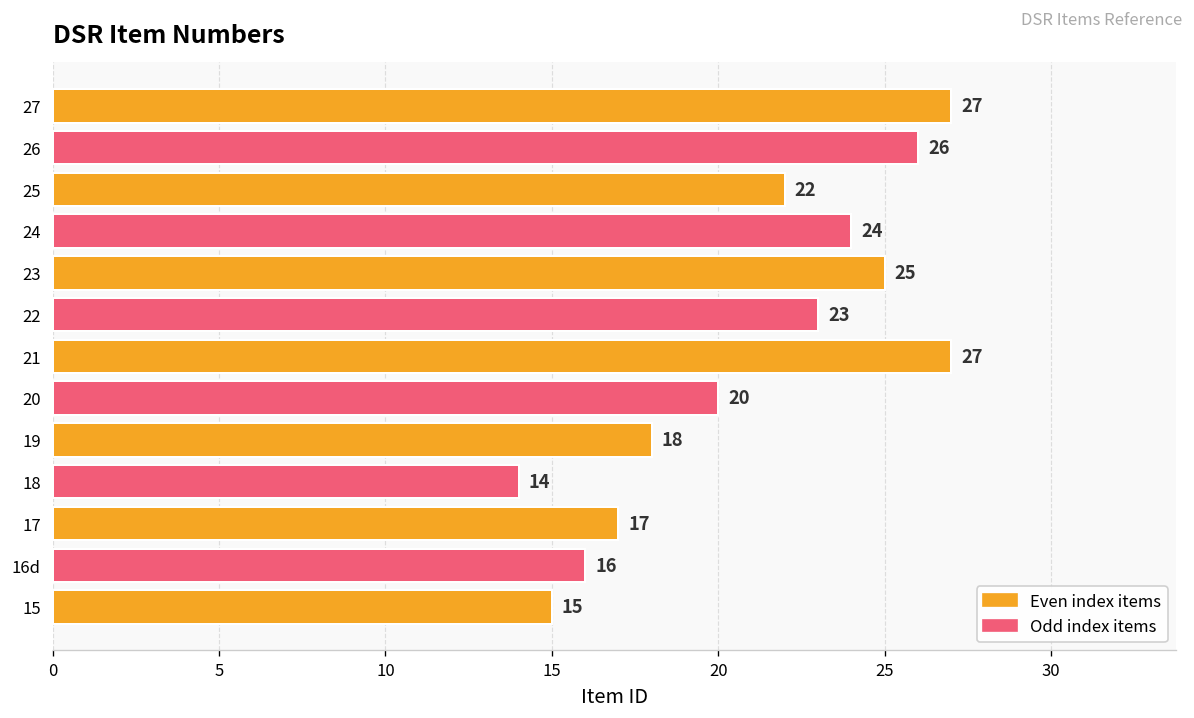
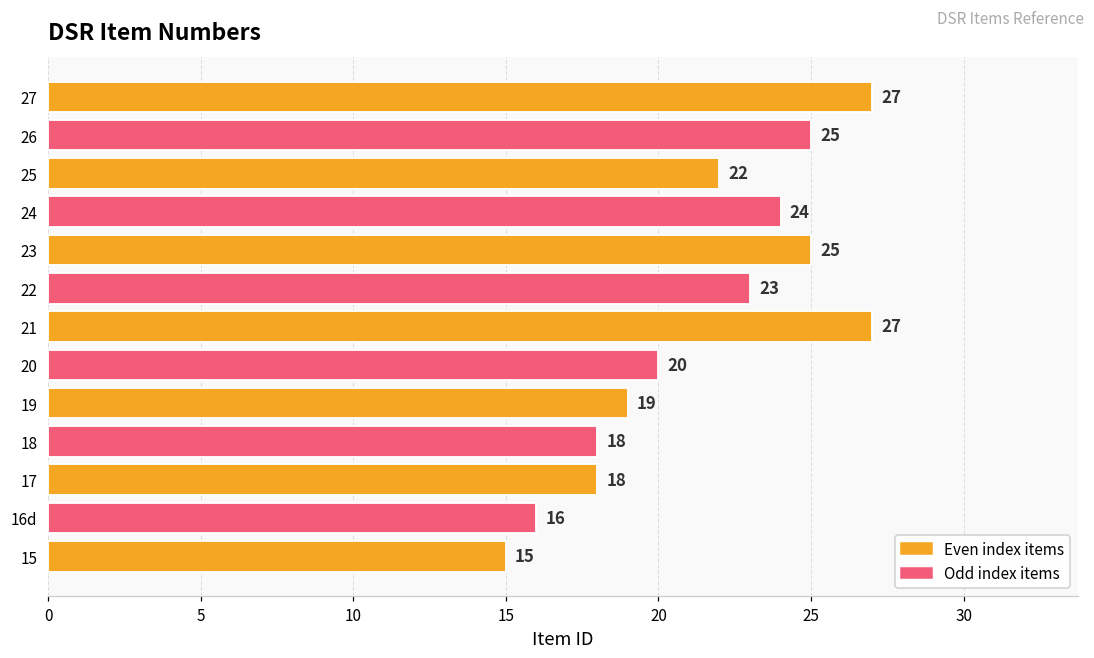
26: 26 -> 25
19: 18 -> 19
18: 14 -> 18
17: 17 -> 18
